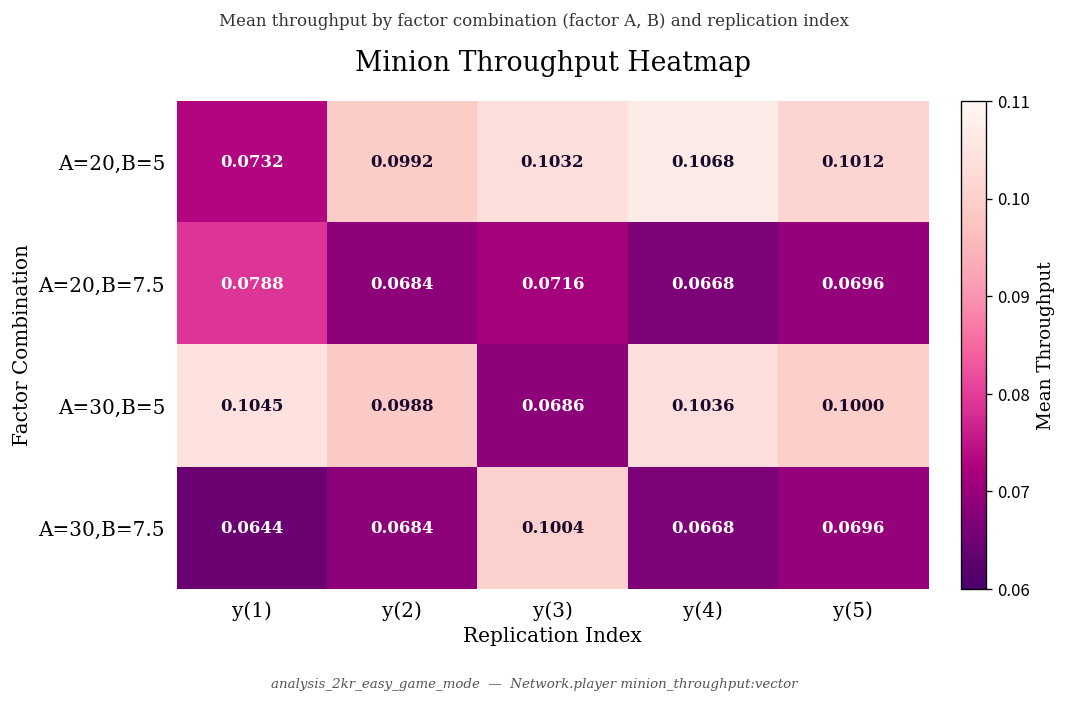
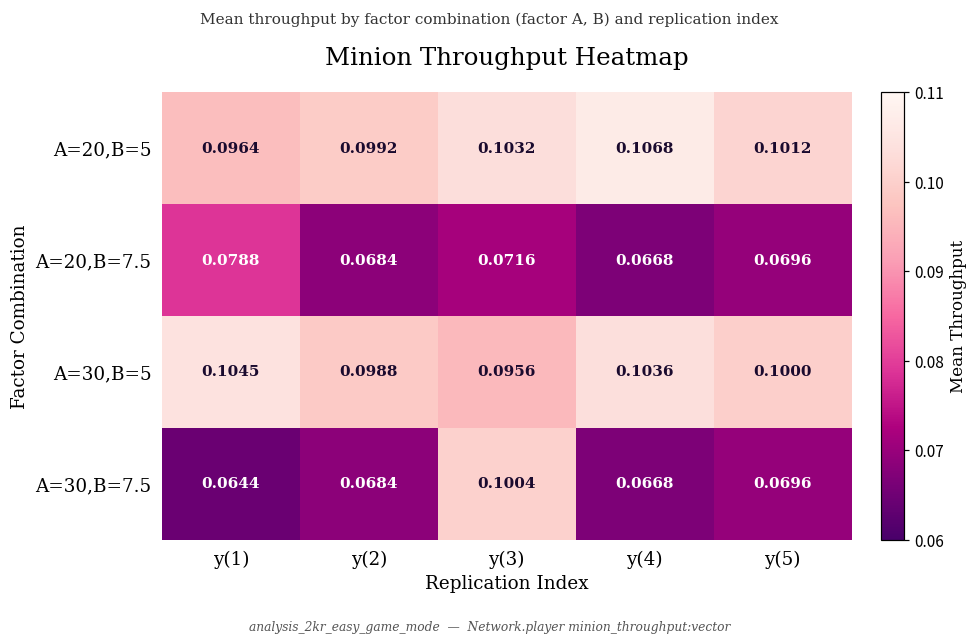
A=20,B=5, y(1): 0.0732 -> 0.0964
A=30,B=5, y(3): 0.0686 -> 0.0956
